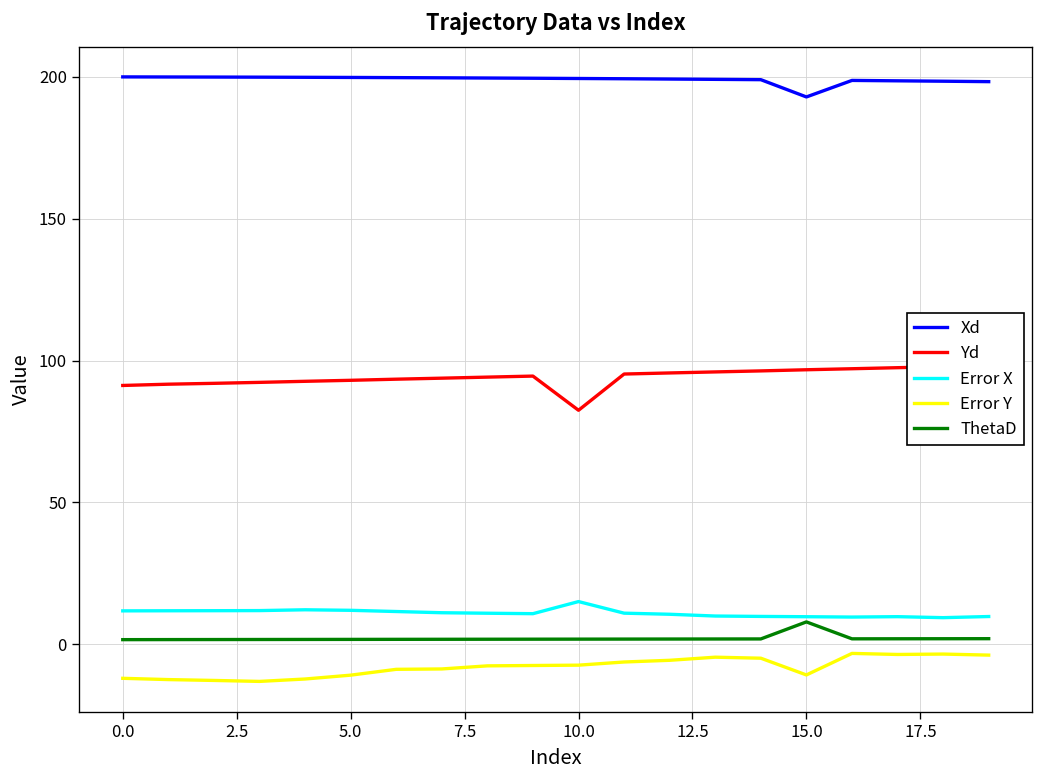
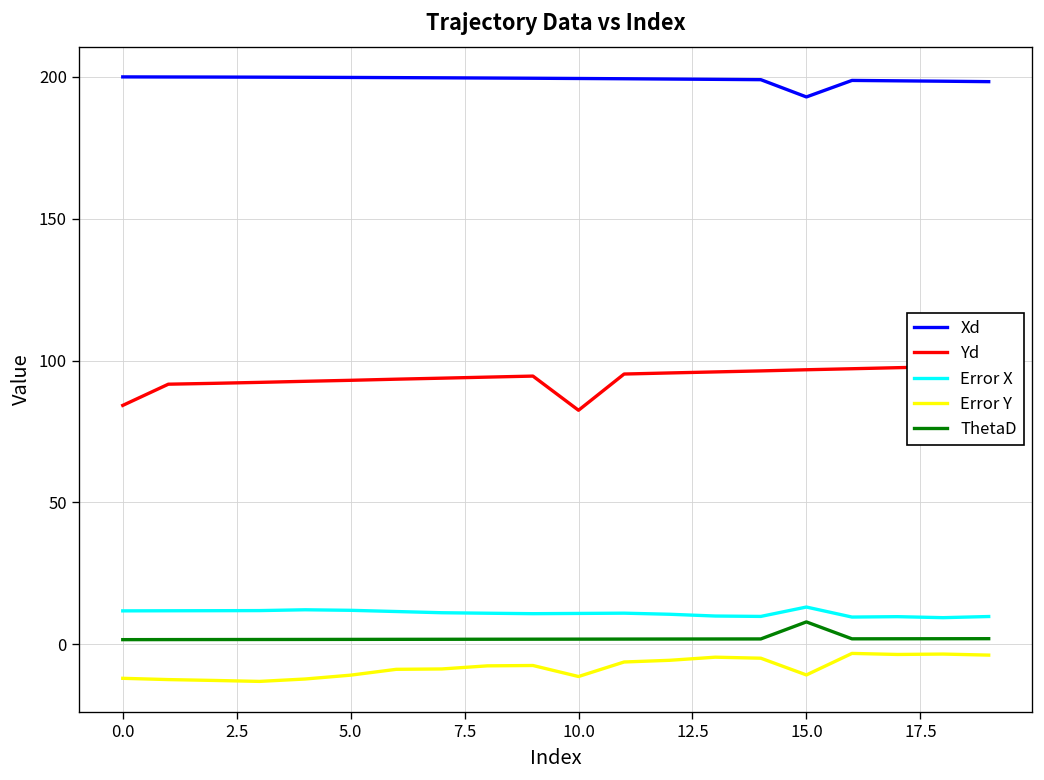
Yd, 0.0: 91 -> 84
Error X, 10.0: 15 -> 11
Error Y, 10.0: -7 -> -11
Error X, 15.0: 10 -> 13
